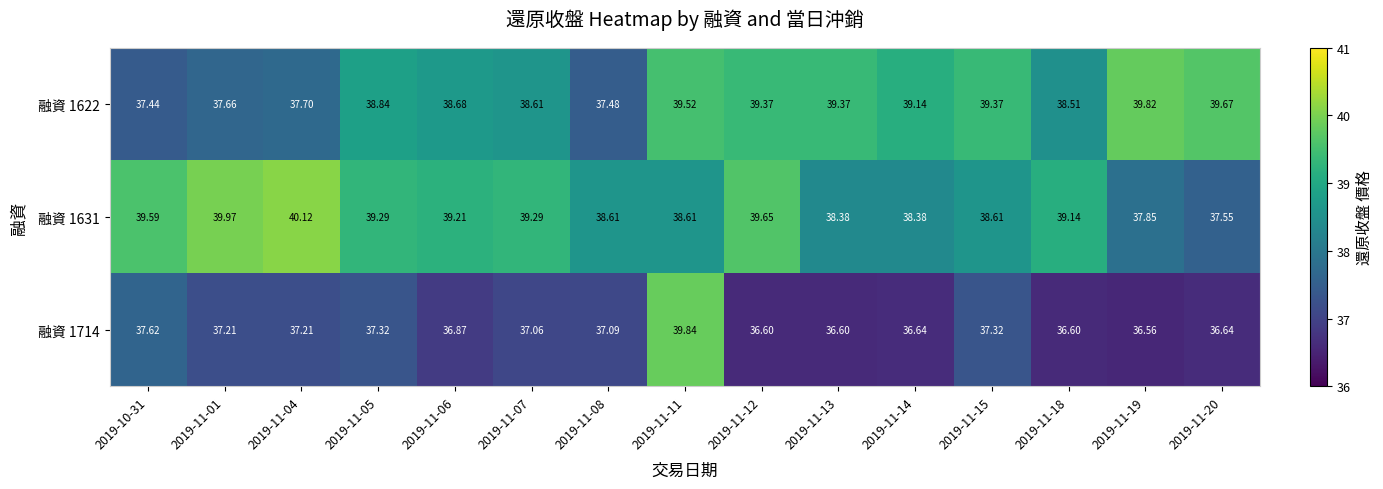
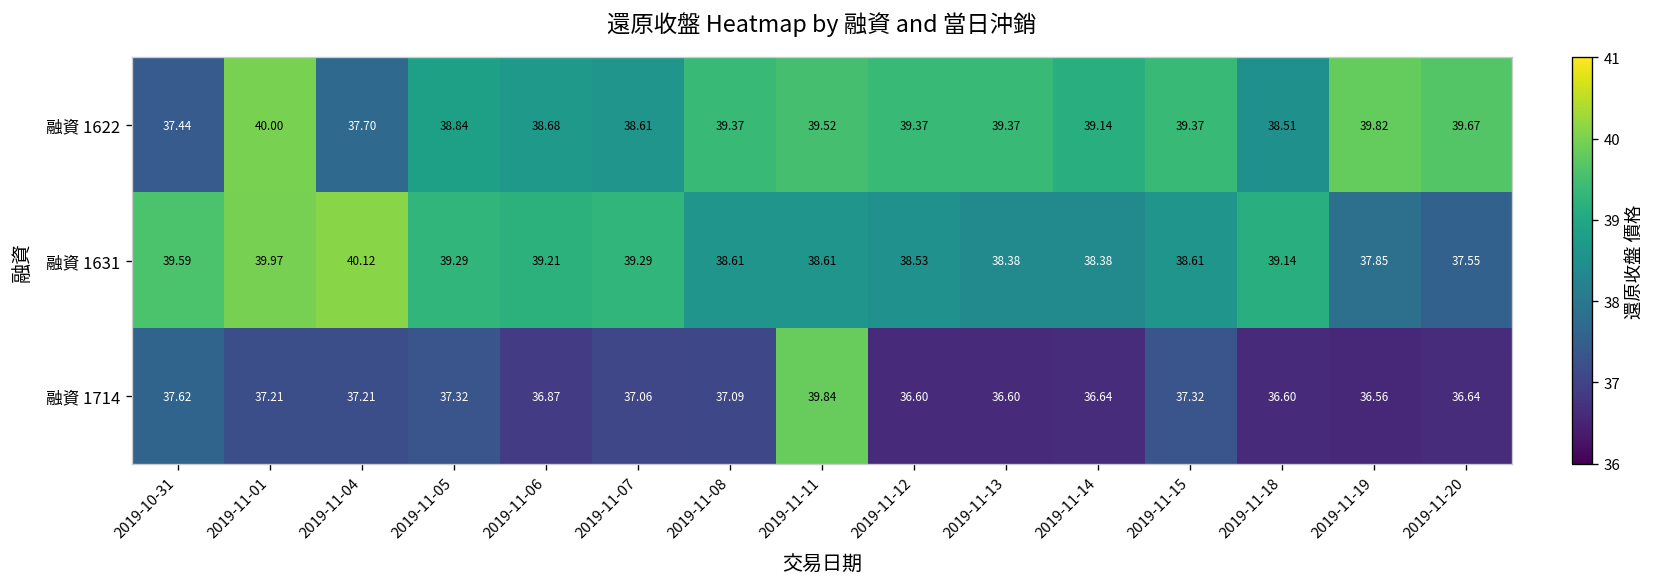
融資 1622, 2019-11-01: 37.66 -> 40.00
融資 1622, 2019-11-08: 37.48 -> 39.37
融資 1631, 2019-11-12: 39.65 -> 38.53
